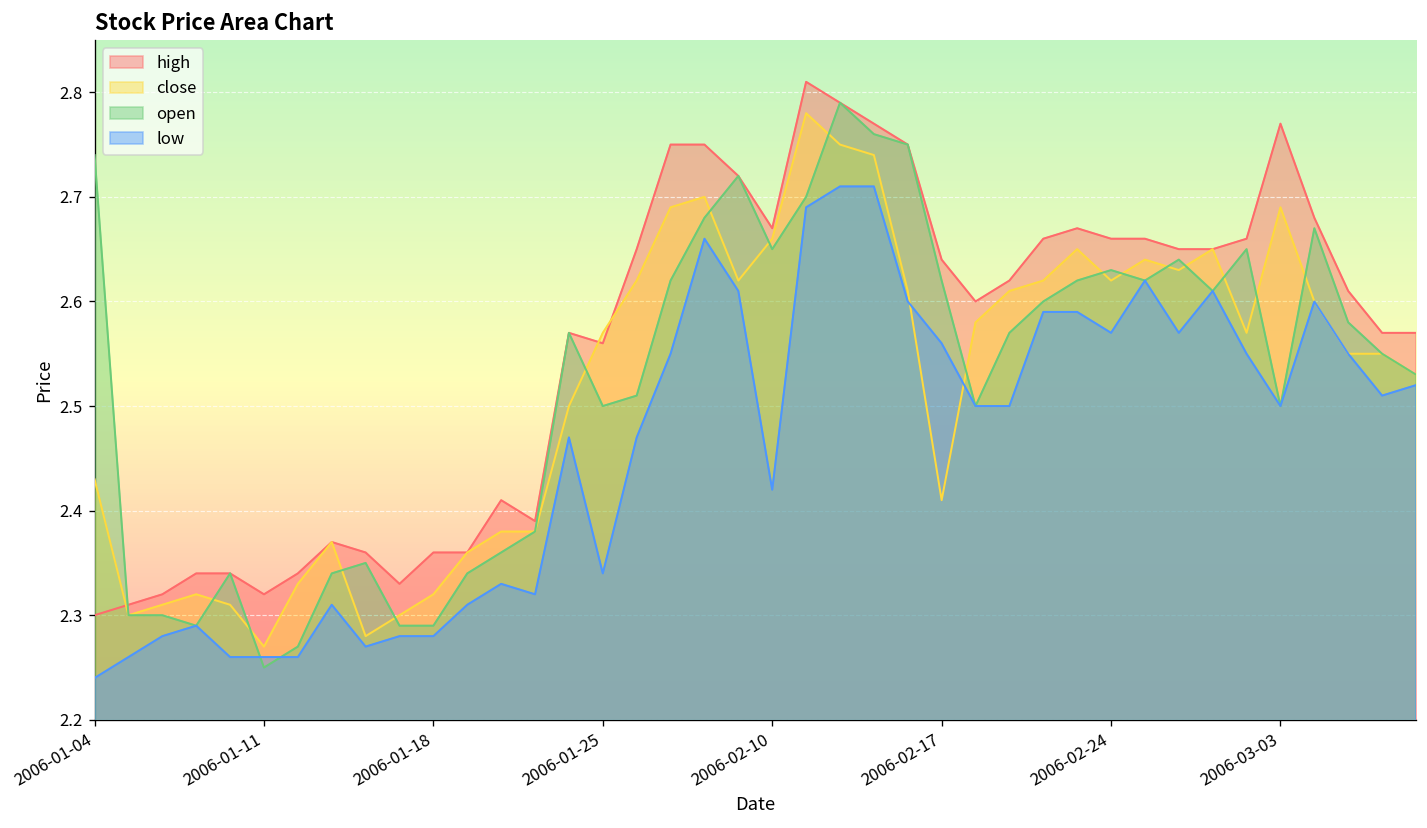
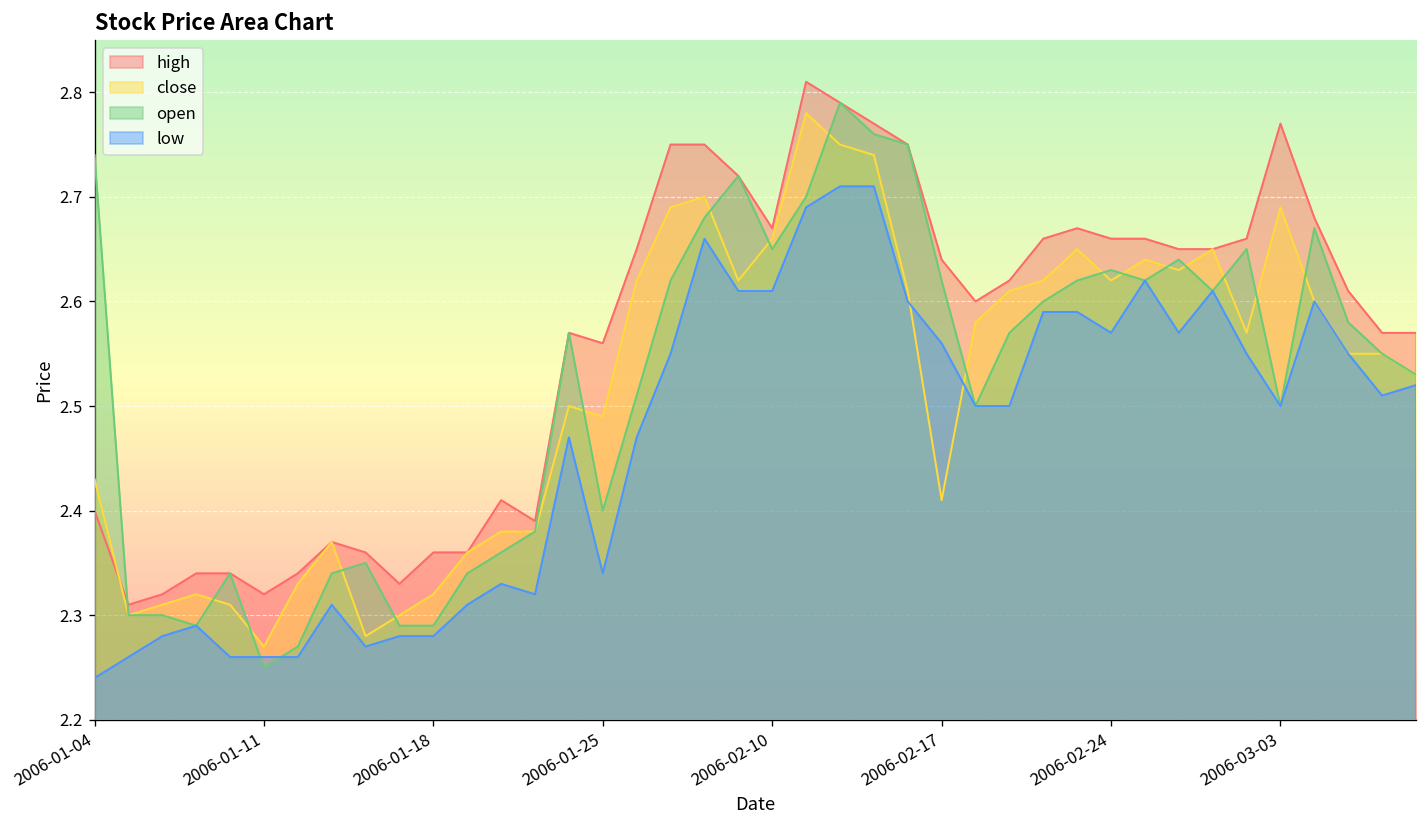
high, 2006-01-04: 2.3 -> 2.4
close, 2006-01-25: 2.57 -> 2.49
open, 2006-01-25: 2.5 -> 2.4
low, 2006-02-10: 2.42 -> 2.61
